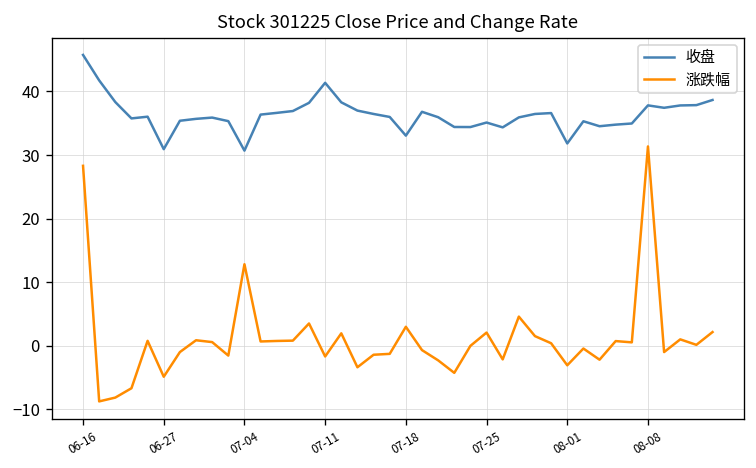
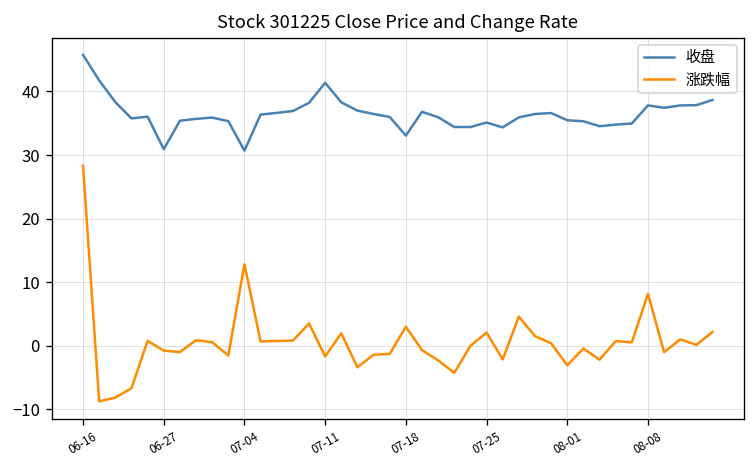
涨跌幅, 06-27: -5 -> -1
收盘, 08-01: 32 -> 35
涨跌幅, 08-08: 31 -> 8
